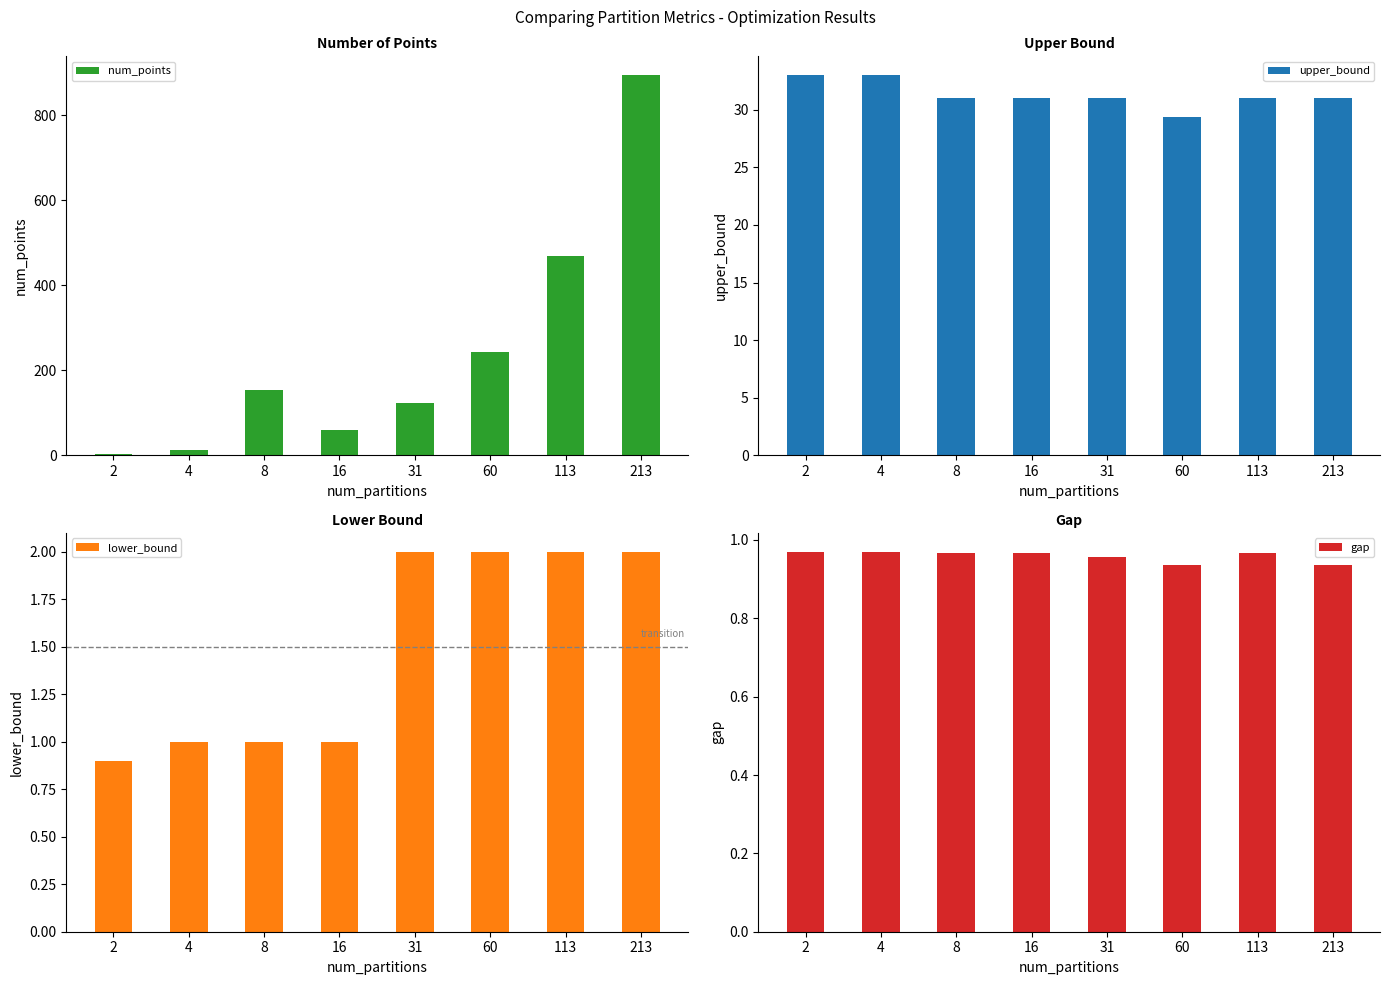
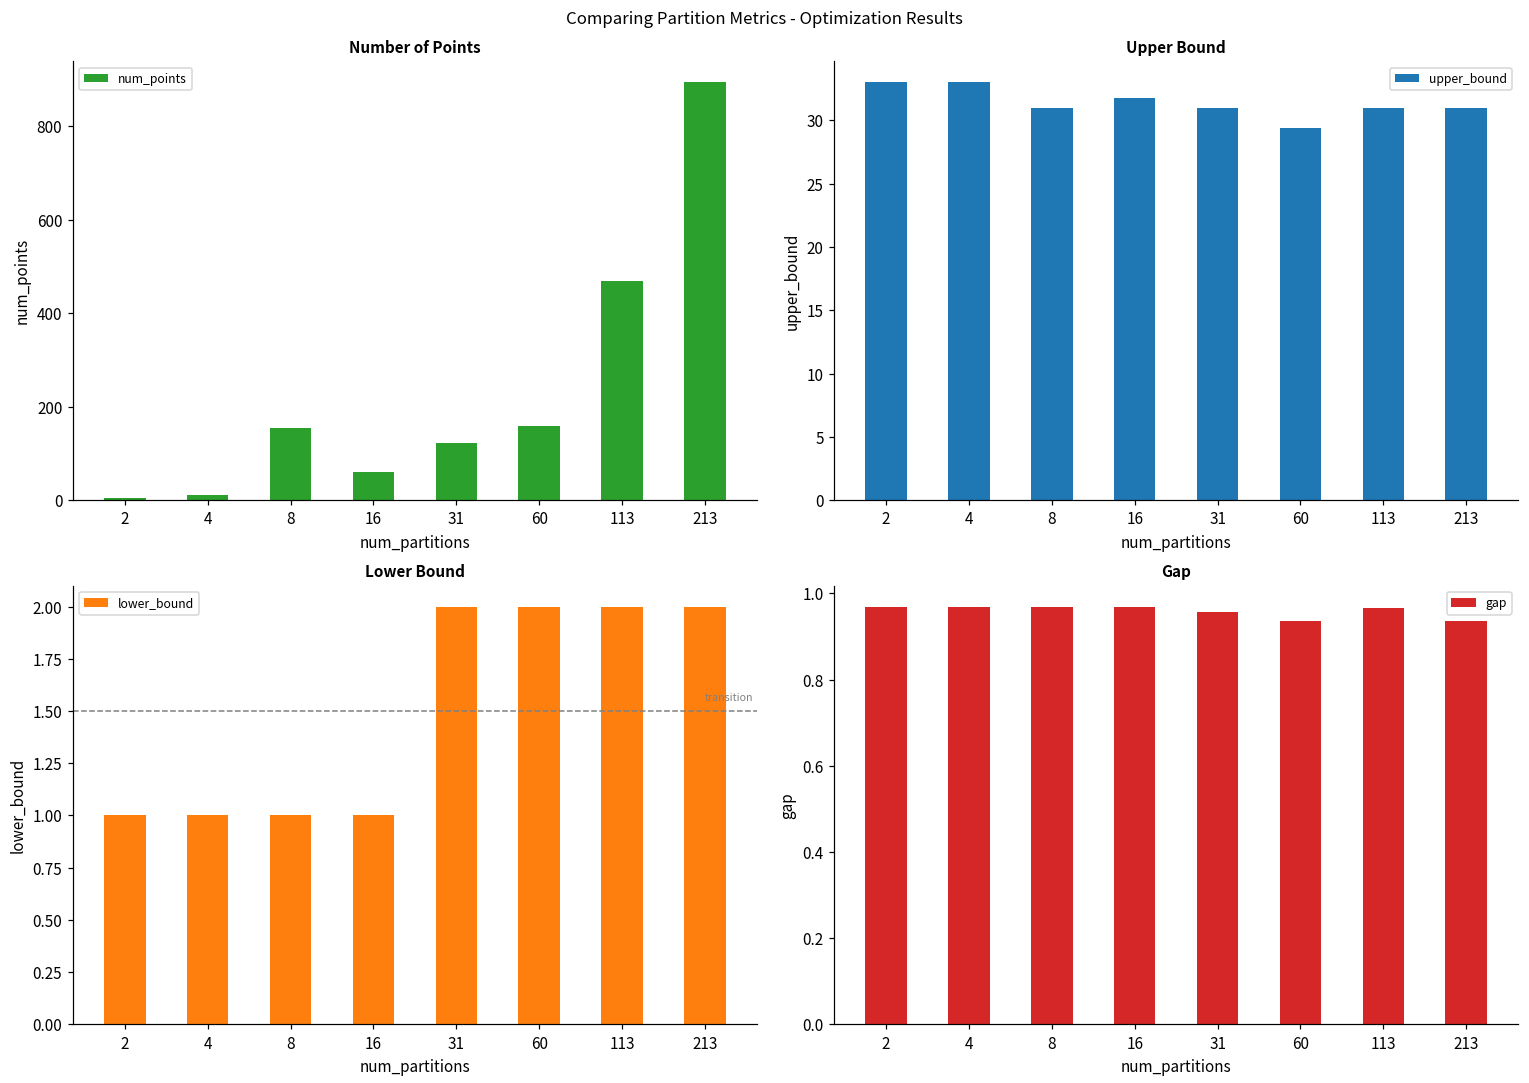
Number of Points, 60: 240 -> 160
Upper Bound, 16: 31.0 -> 31.8
Lower Bound, 2: 0.9 -> 1.0
